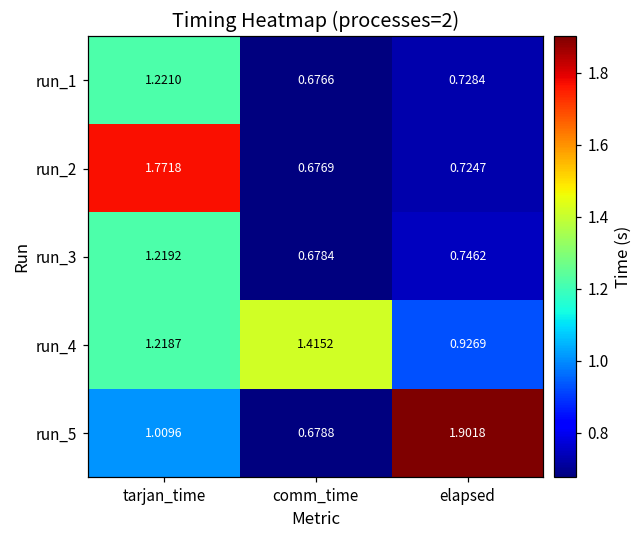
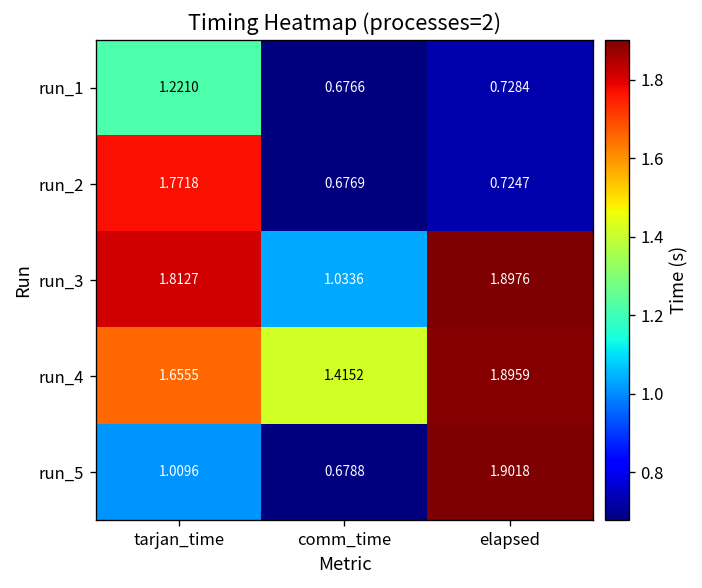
run_3, tarjan_time: 1.2192 -> 1.8127
run_3, comm_time: 0.6784 -> 1.0336
run_3, elapsed: 0.7462 -> 1.8976
run_4, tarjan_time: 1.2187 -> 1.6555
run_4, elapsed: 0.9269 -> 1.8959
